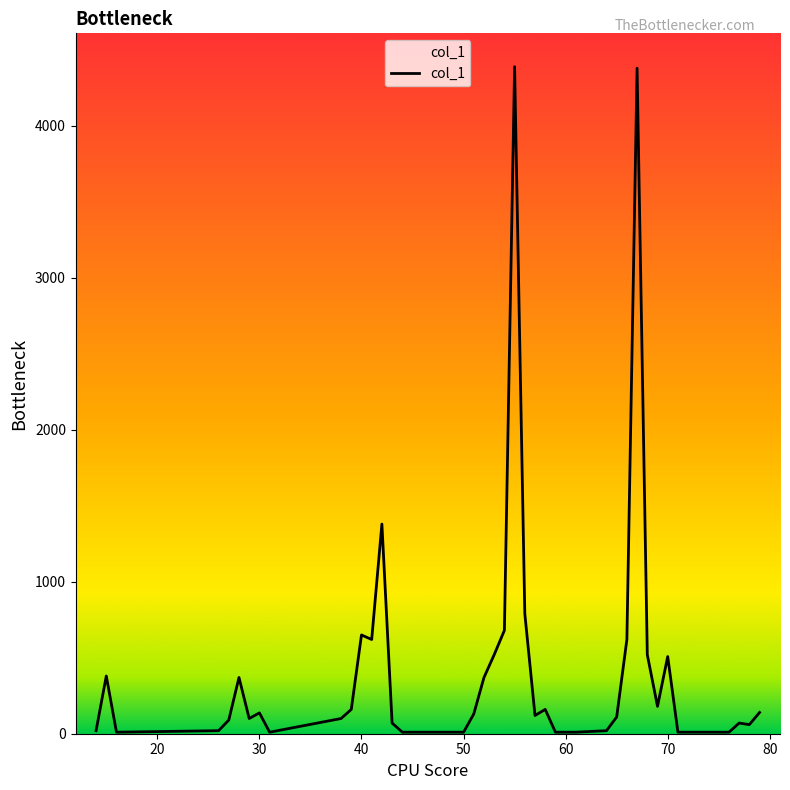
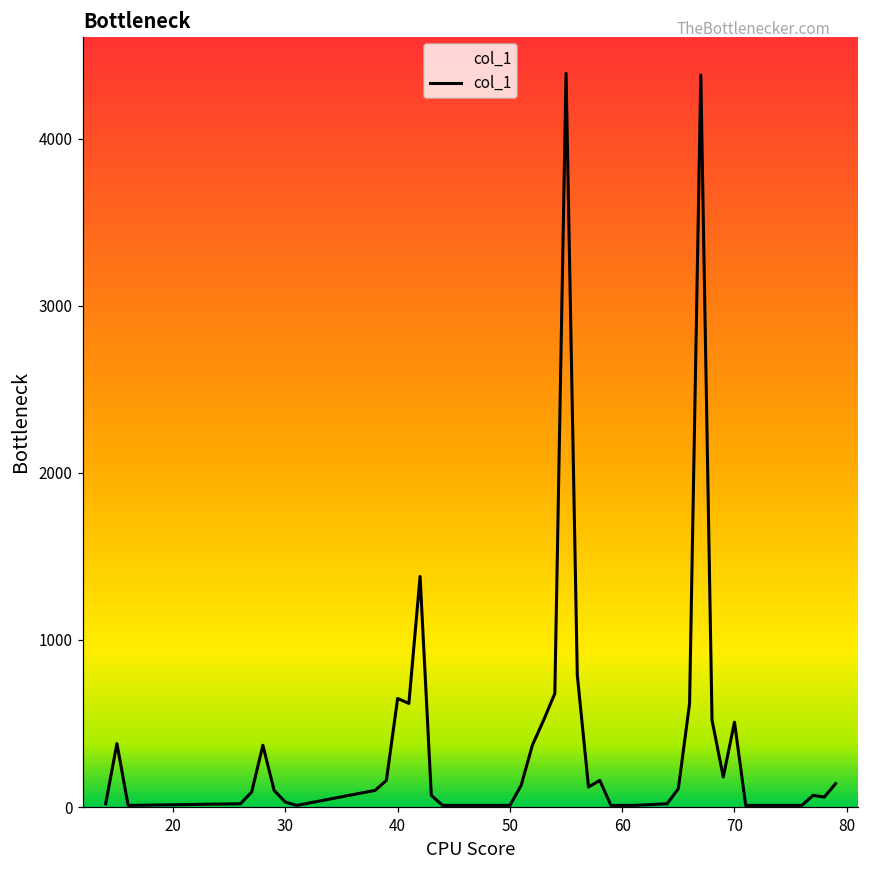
30: 140 -> 30
